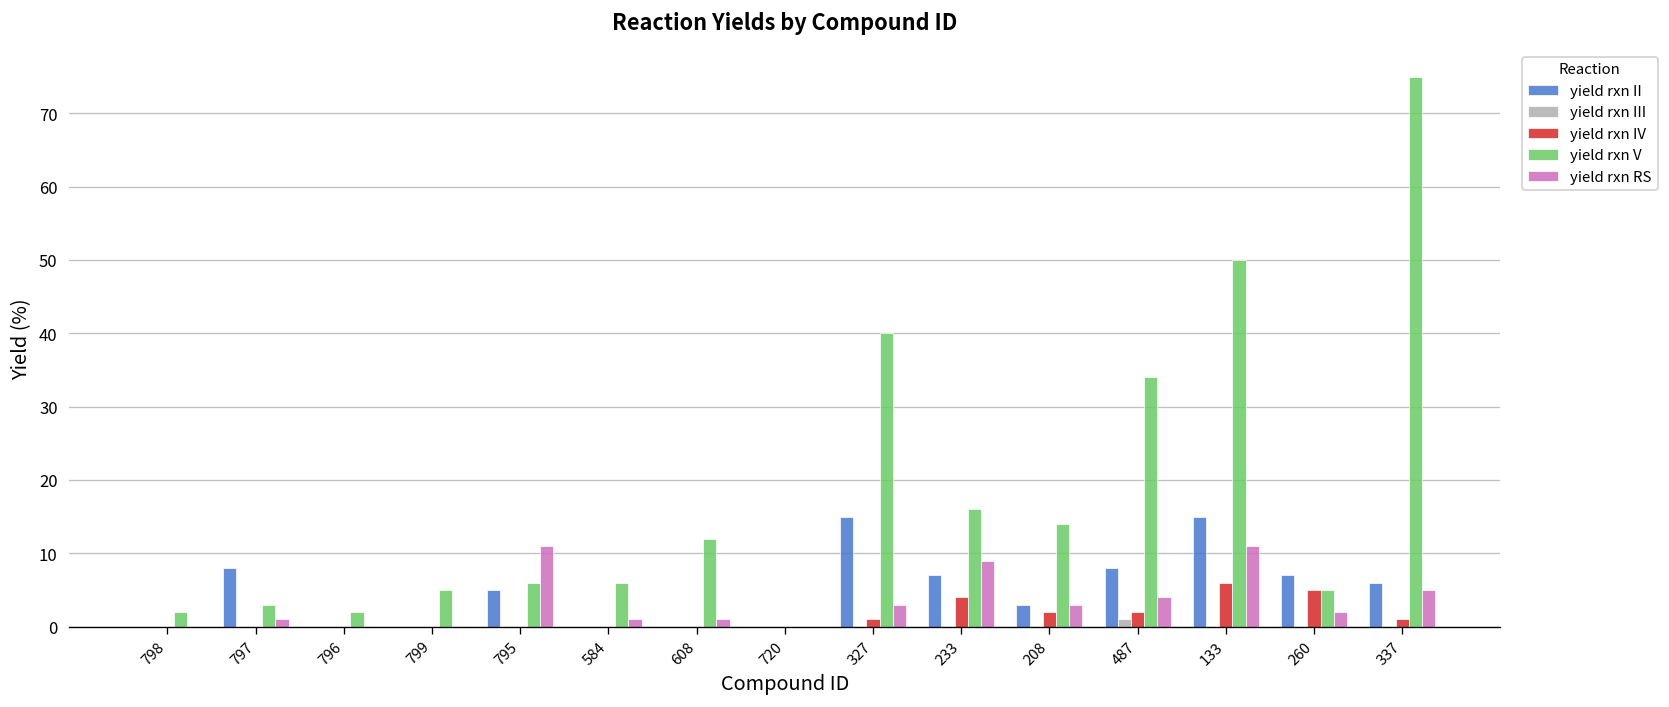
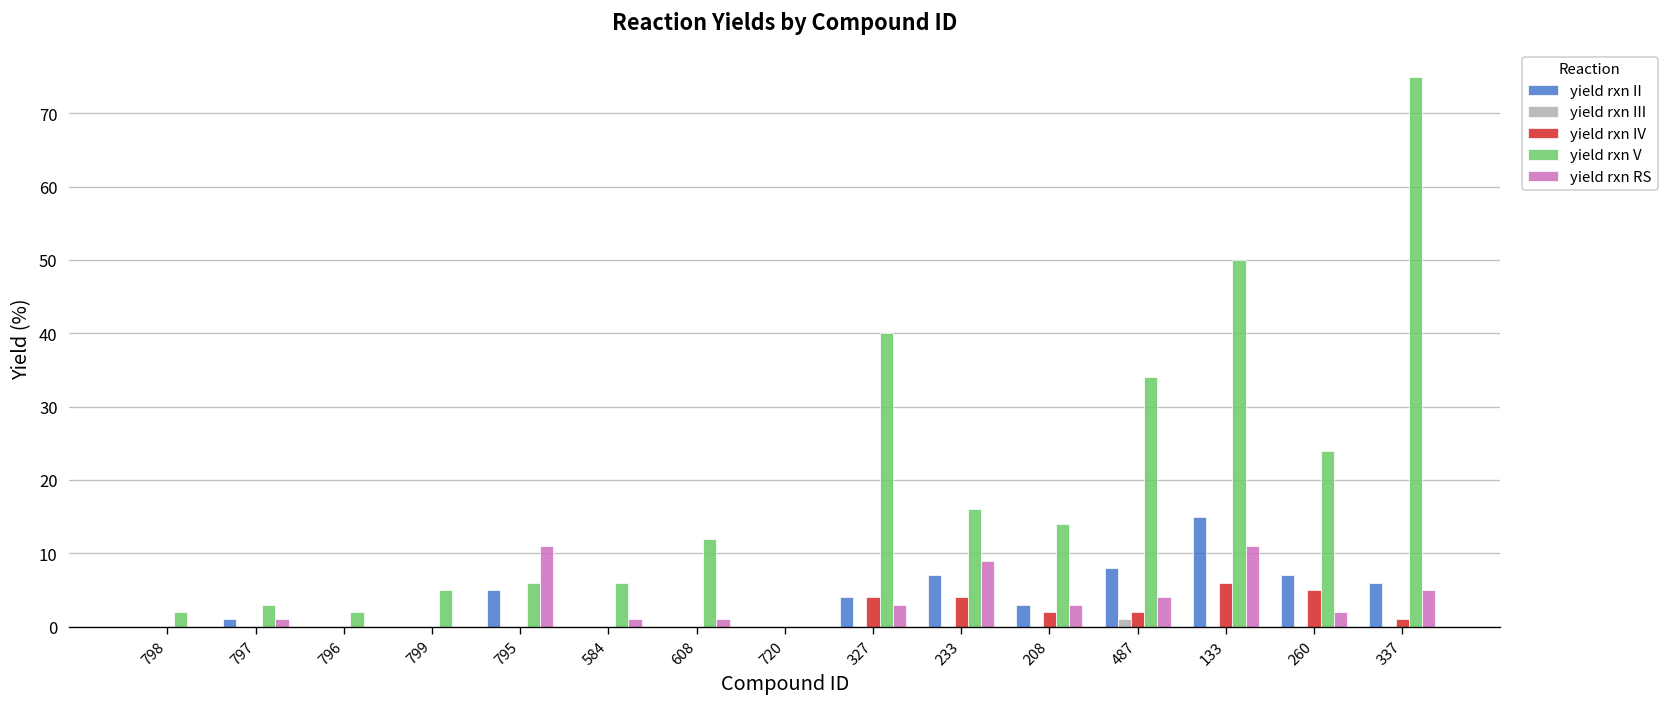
yield rxn II, 797: 8 -> 1
yield rxn II, 327: 15 -> 4
yield rxn IV, 327: 1 -> 4
yield rxn V, 260: 5 -> 24
